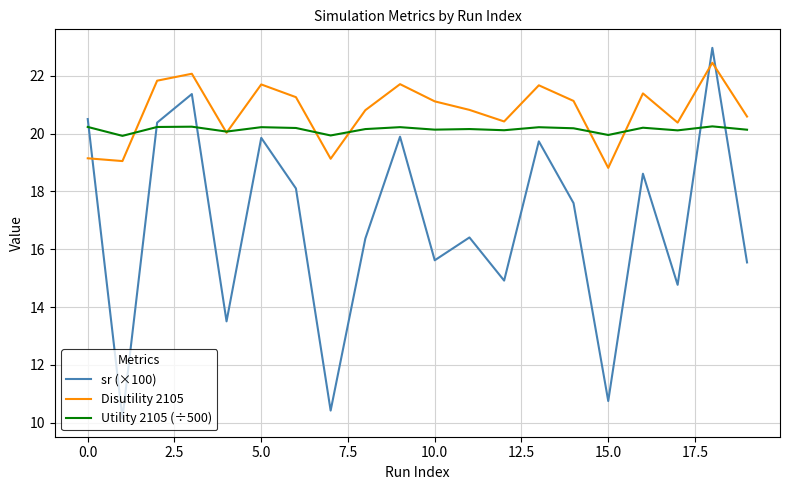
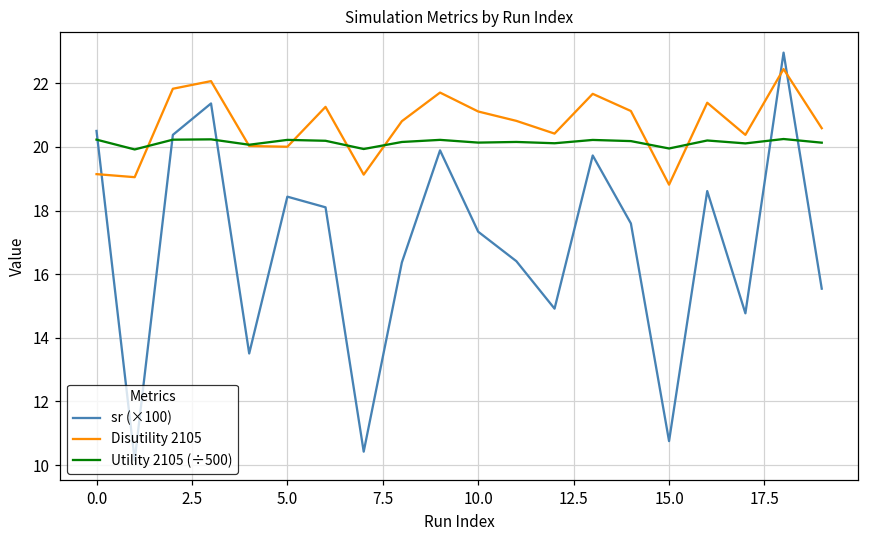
sr (×100), 5.0: 19.9 -> 18.4
Disutility 2105, 5.0: 21.7 -> 20.0
sr (×100), 10.0: 15.6 -> 17.3
